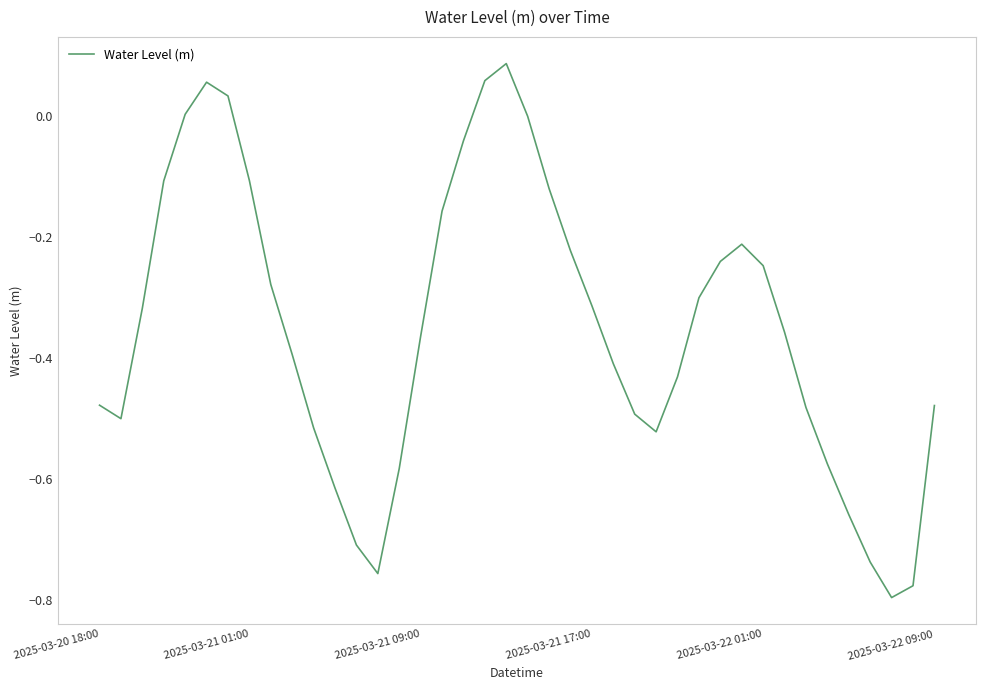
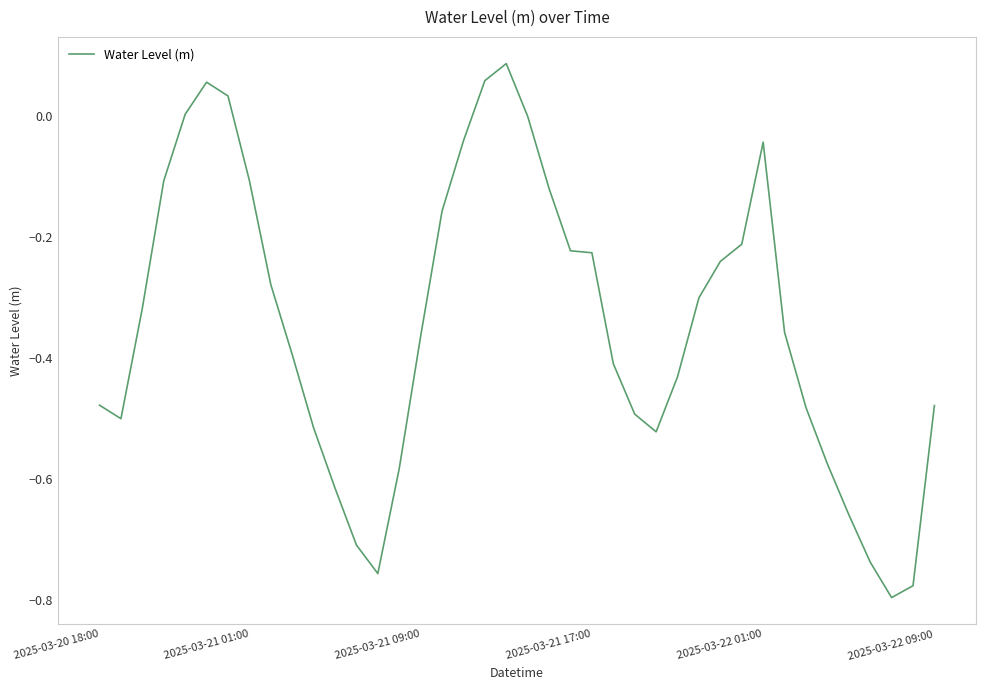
2025-03-21 17:00: -0.31 -> -0.23
2025-03-22 01:00: -0.25 -> -0.04
